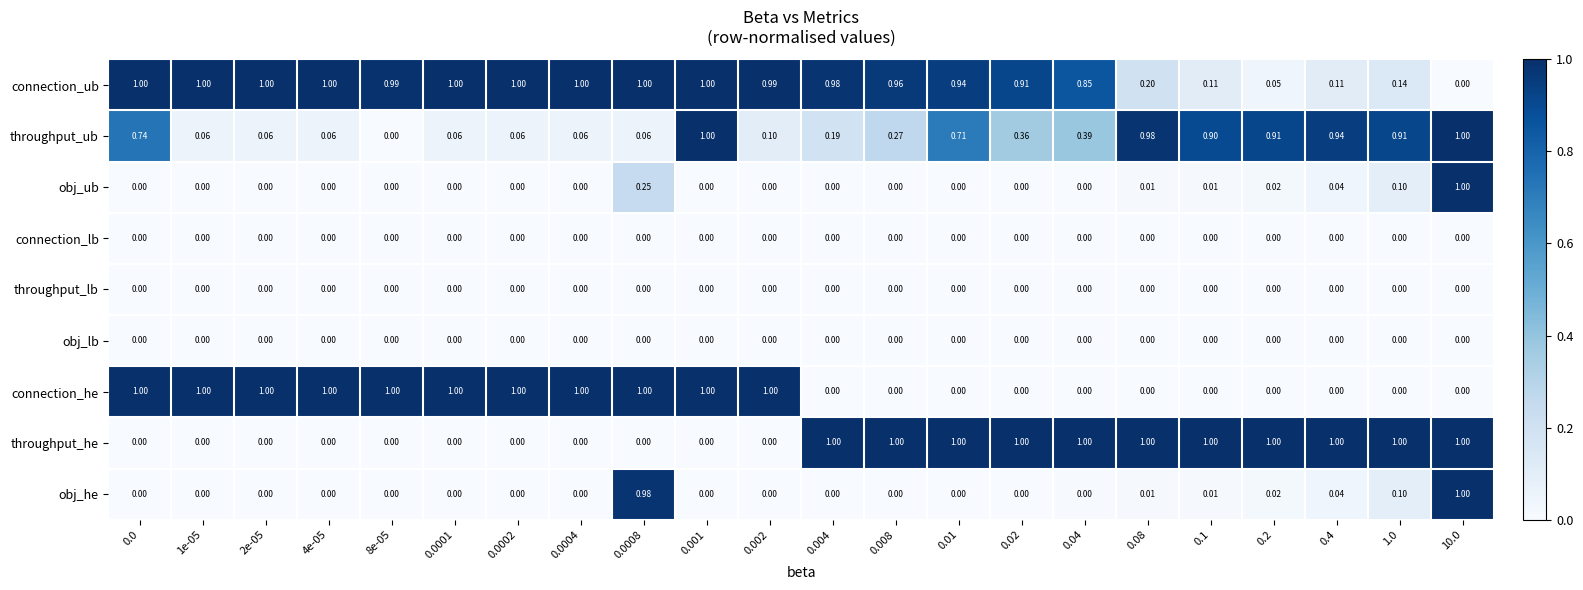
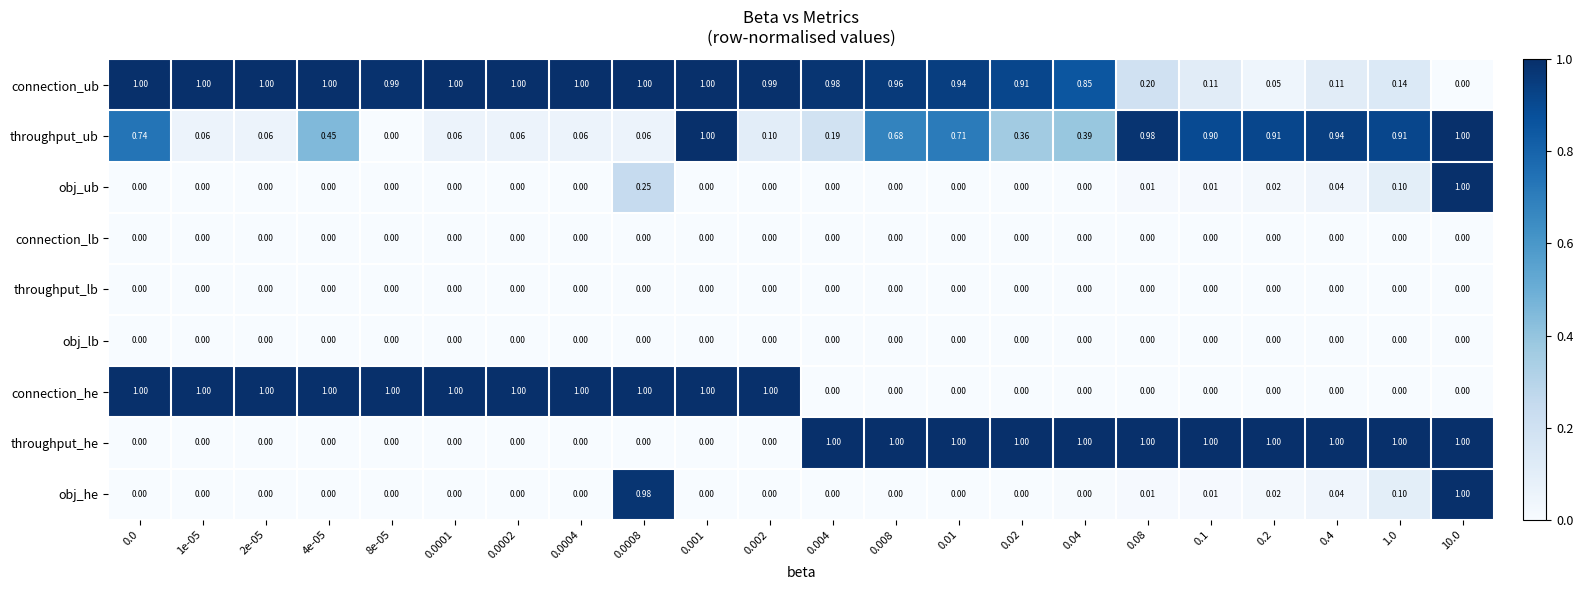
throughput_ub, 4e-05: 0.06 -> 0.45
throughput_ub, 0.008: 0.27 -> 0.68
